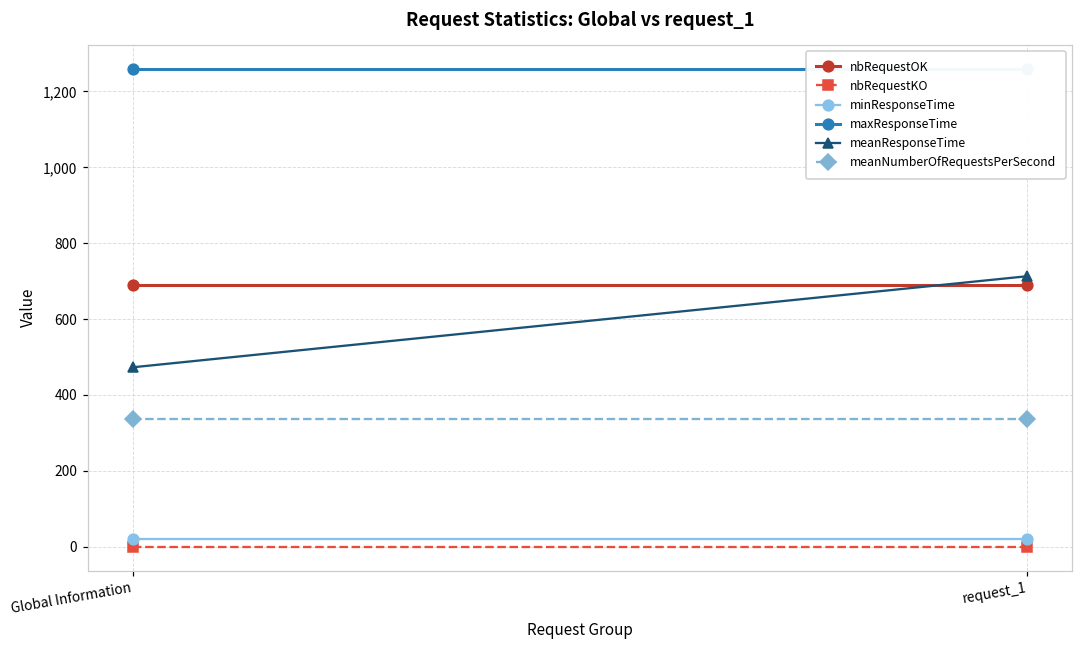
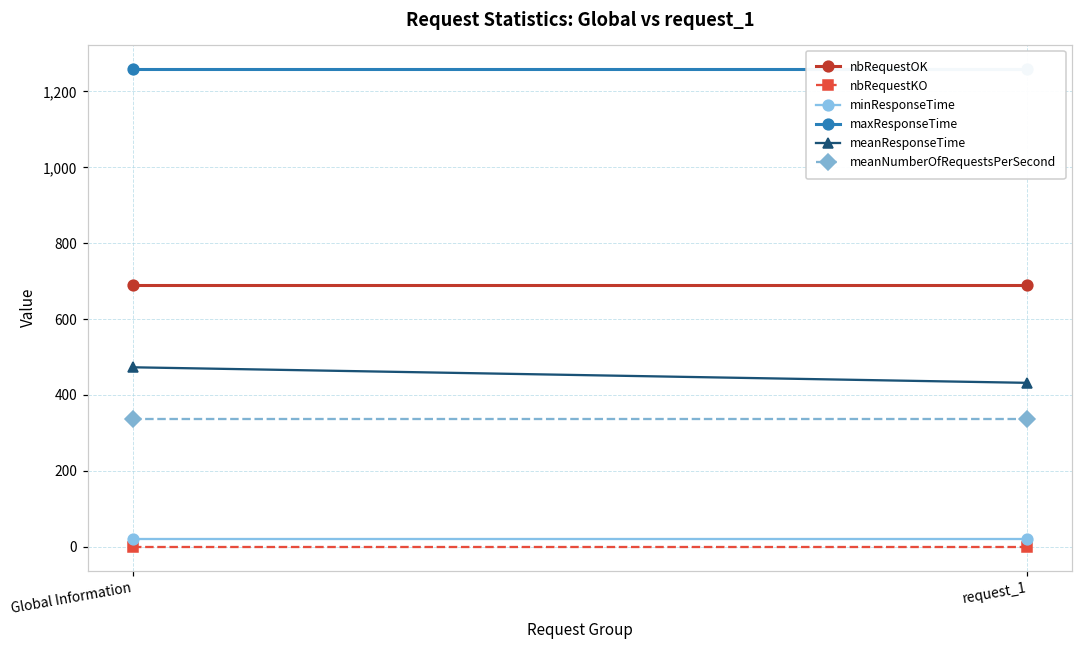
meanResponseTime, request_1: 710 -> 430
